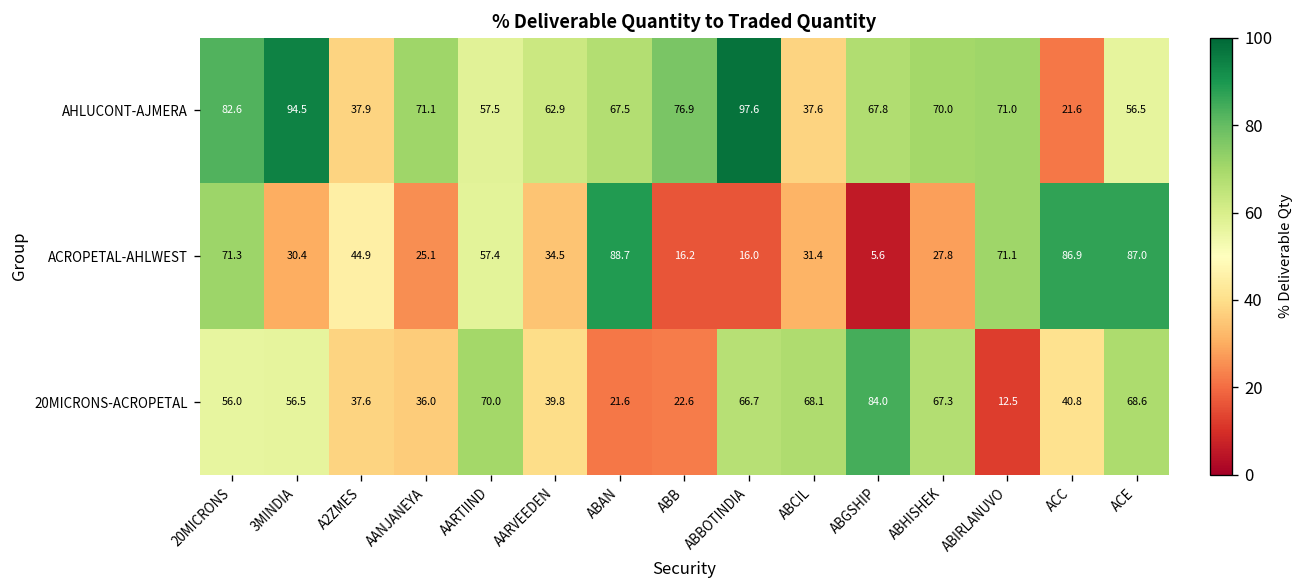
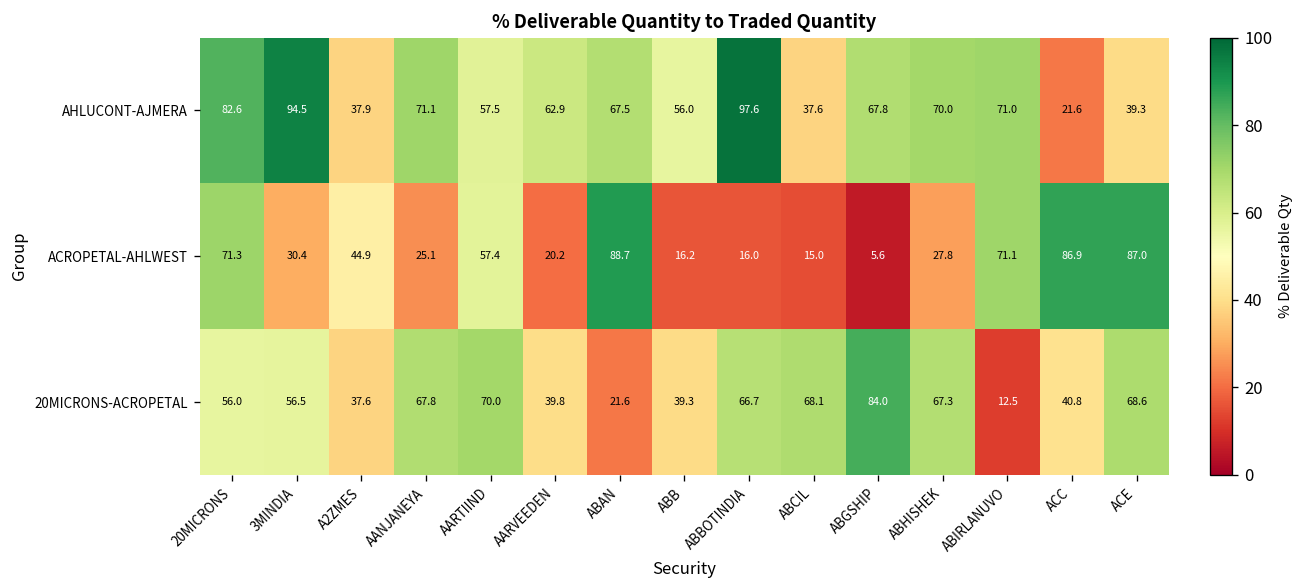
AHLUCONT-AJMERA, ABB: 76.9 -> 56.0
AHLUCONT-AJMERA, ACE: 56.5 -> 39.3
ACROPETAL-AHLWEST, AARVEEDEN: 34.5 -> 20.2
ACROPETAL-AHLWEST, ABCIL: 31.4 -> 15.0
20MICRONS-ACROPETAL, AANJANEYA: 36.0 -> 67.8
20MICRONS-ACROPETAL, ABB: 22.6 -> 39.3
